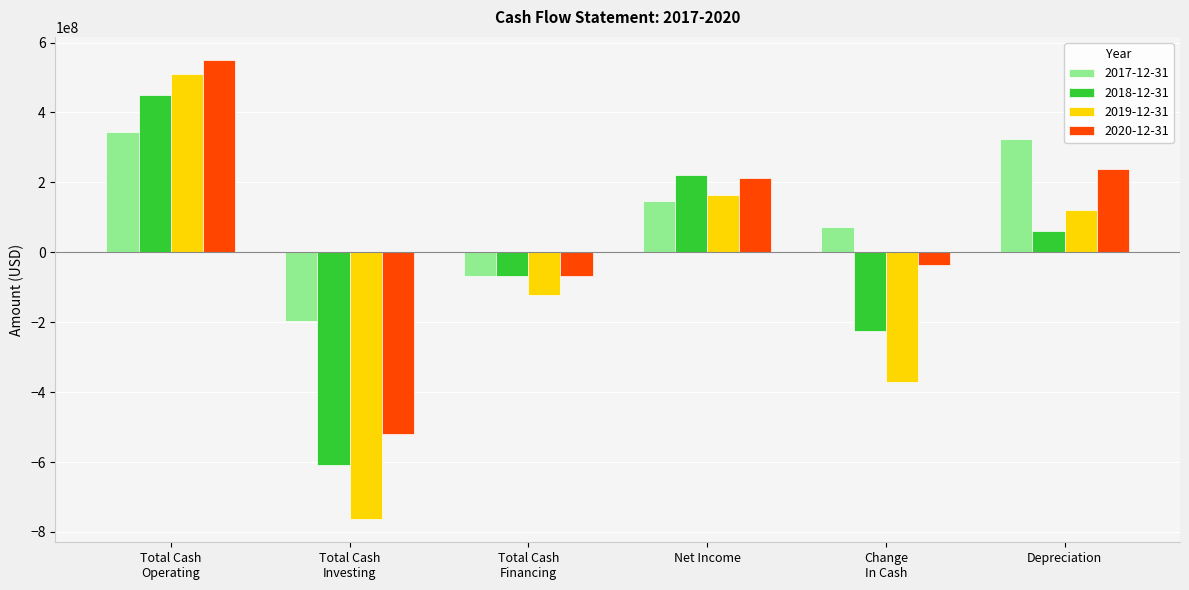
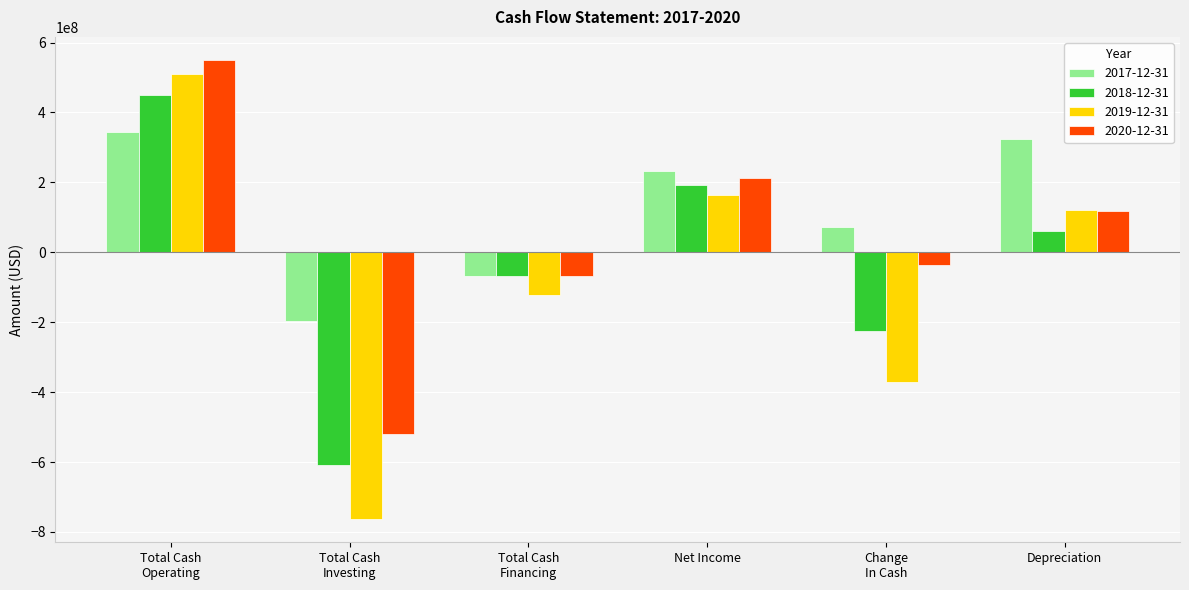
2017-12-31, Net Income: 150000000 -> 230000000
2018-12-31, Net Income: 220000000 -> 190000000
2020-12-31, Depreciation: 240000000 -> 120000000
